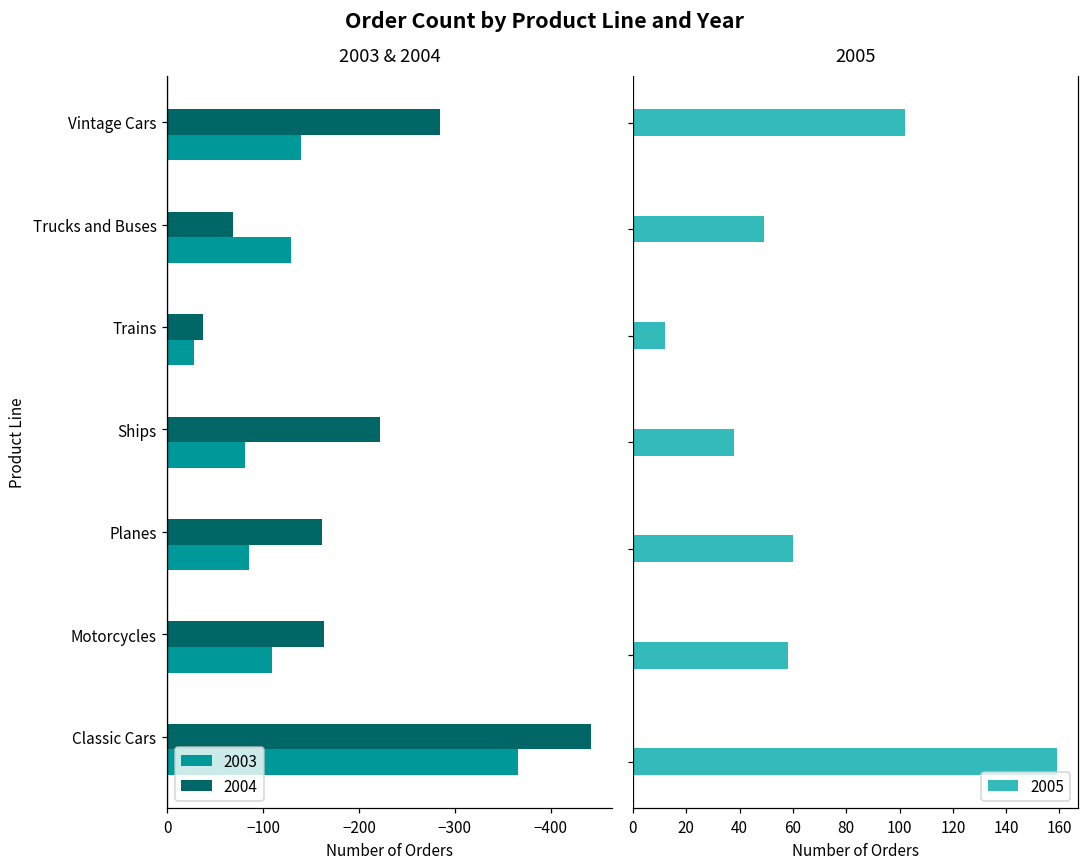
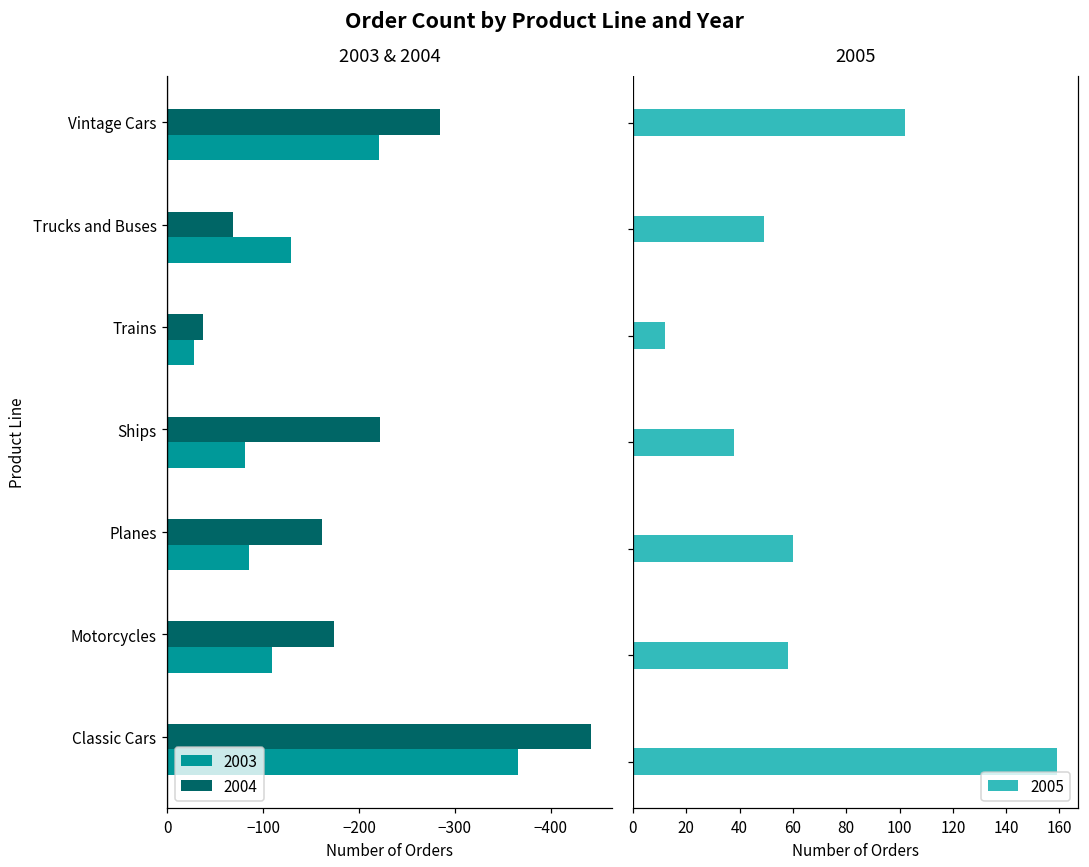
2003 & 2004, 2003, Vintage Cars: -140 -> -220
2003 & 2004, 2004, Motorcycles: -160 -> -170
